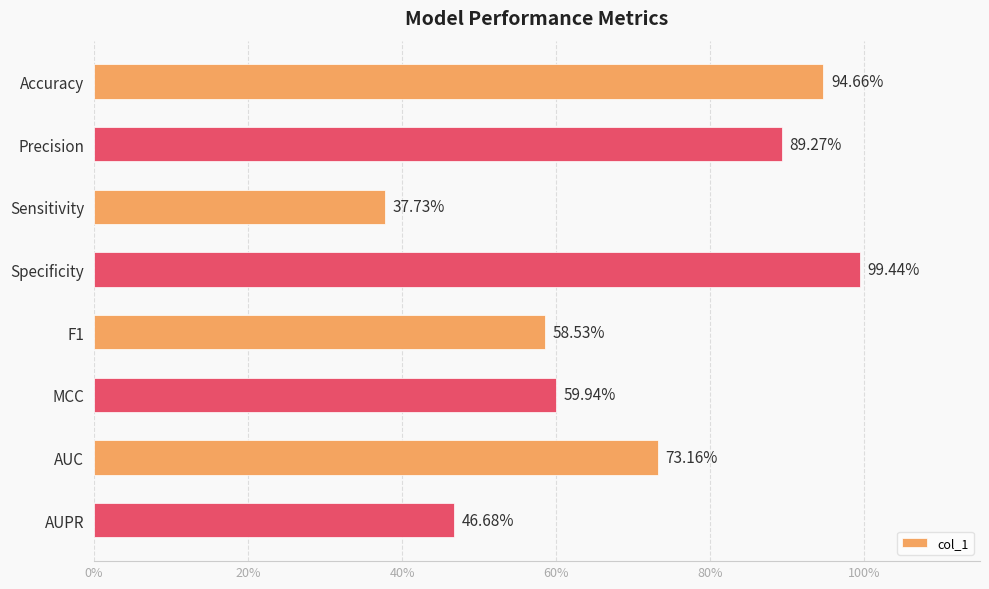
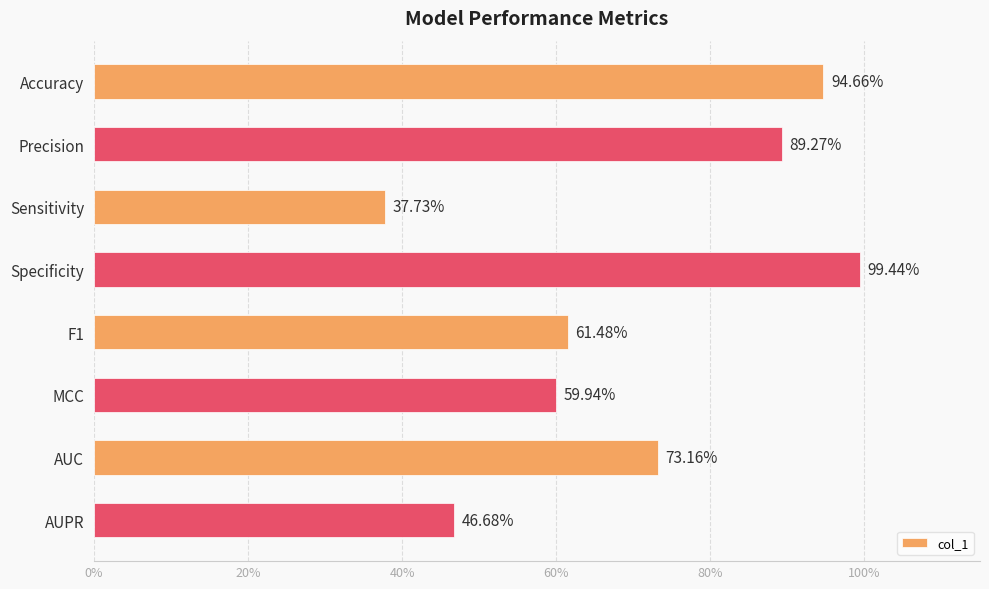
F1: 58.53% -> 61.48%
